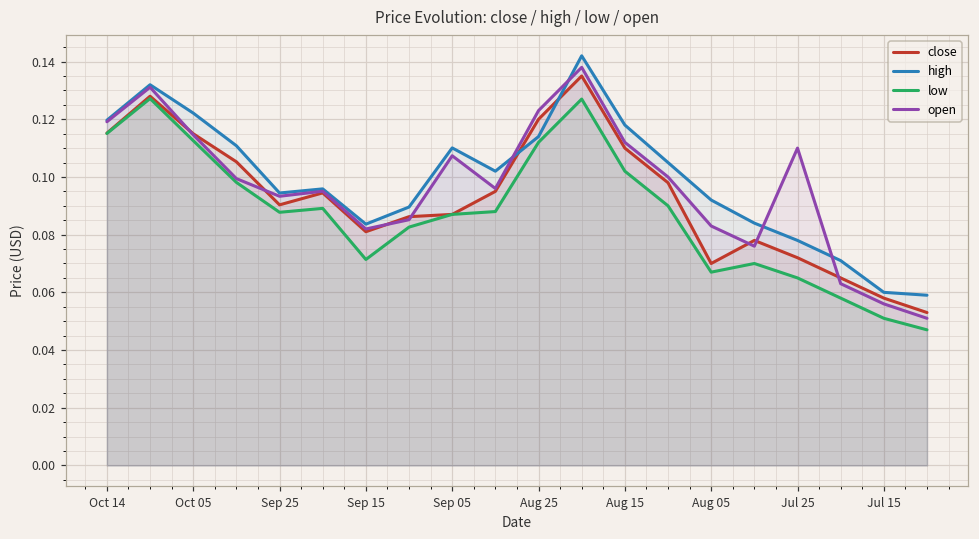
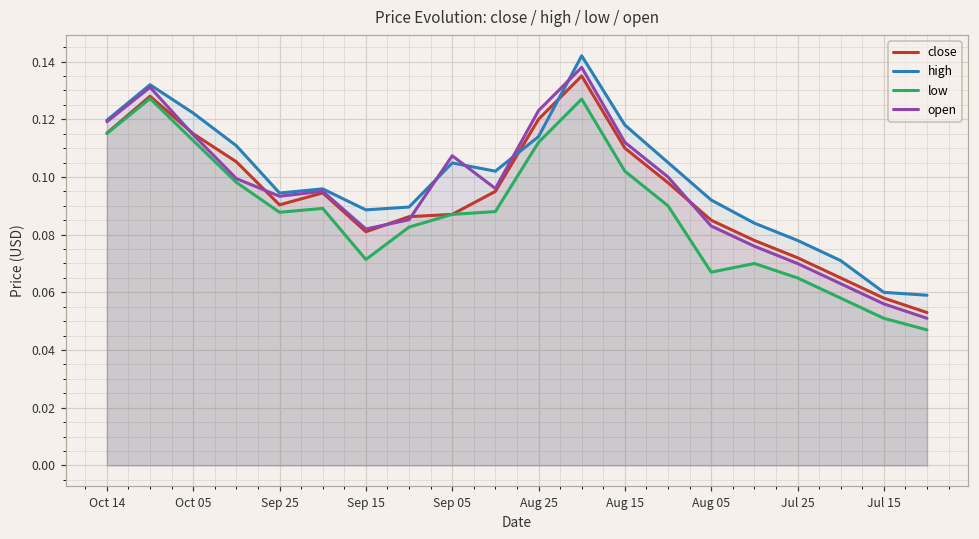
high, Sep 15: 0.084 -> 0.089
high, Sep 05: 0.110 -> 0.105
close, Aug 05: 0.070 -> 0.085
open, Jul 25: 0.11 -> 0.07
